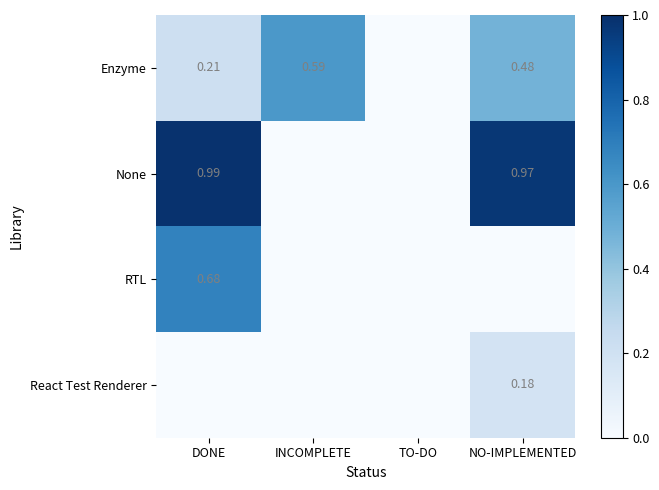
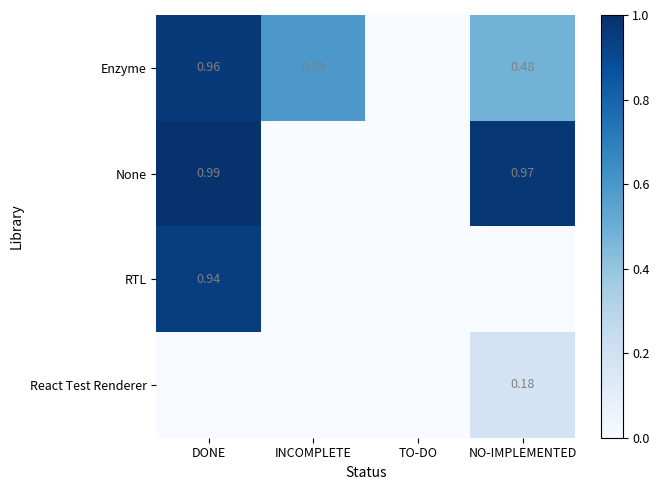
Enzyme, DONE: 0.21 -> 0.96
RTL, DONE: 0.68 -> 0.94
